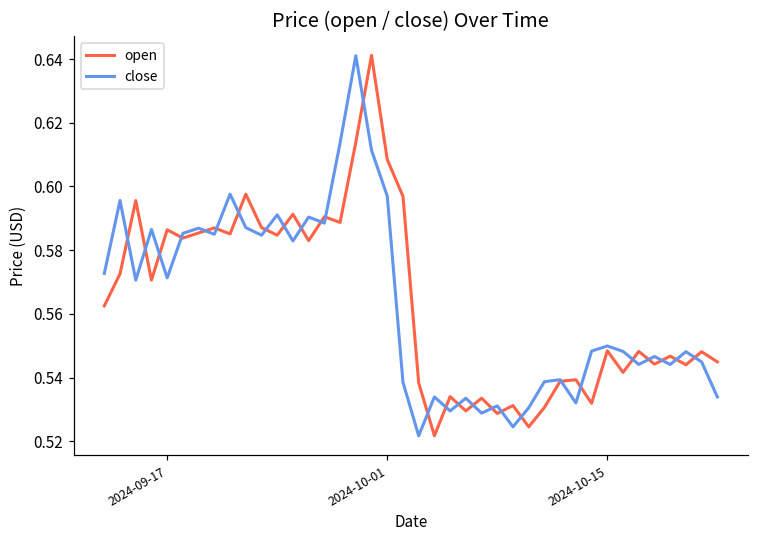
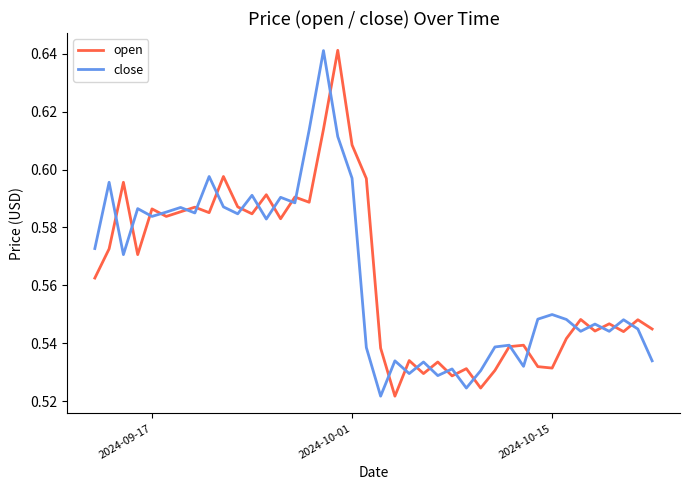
close, 2024-09-17: 0.571 -> 0.584
open, 2024-10-15: 0.548 -> 0.531
